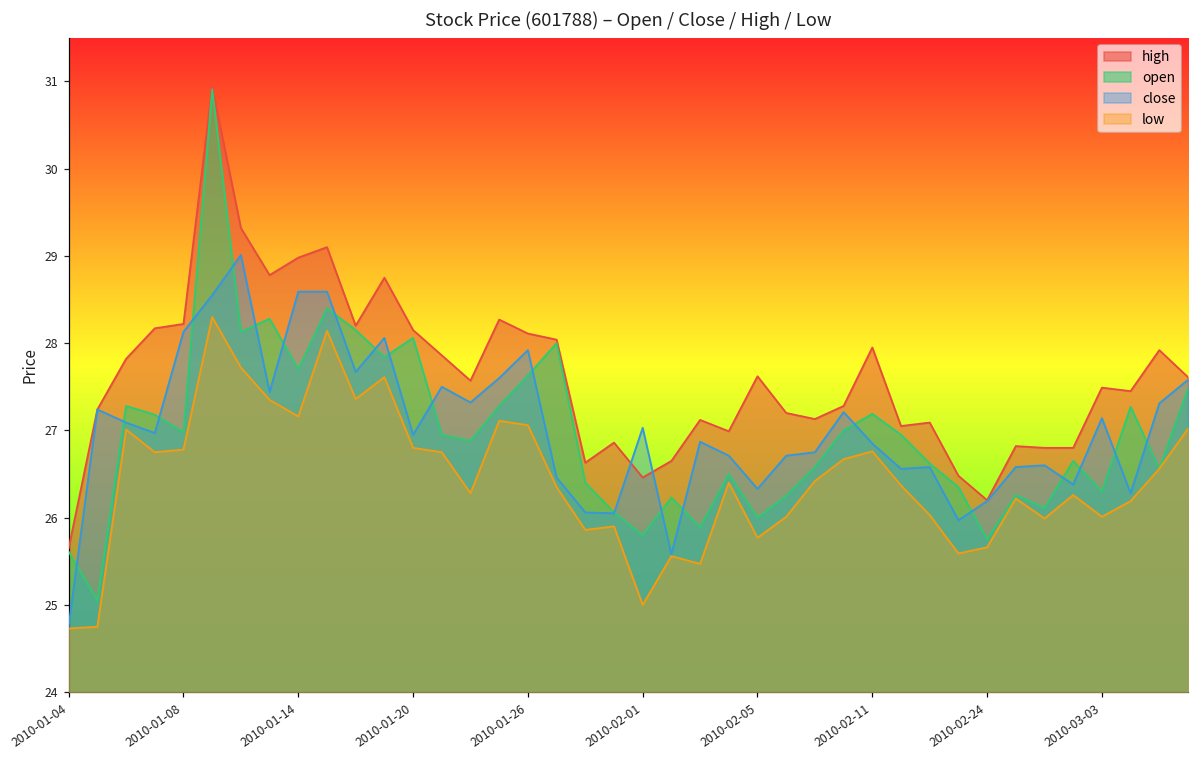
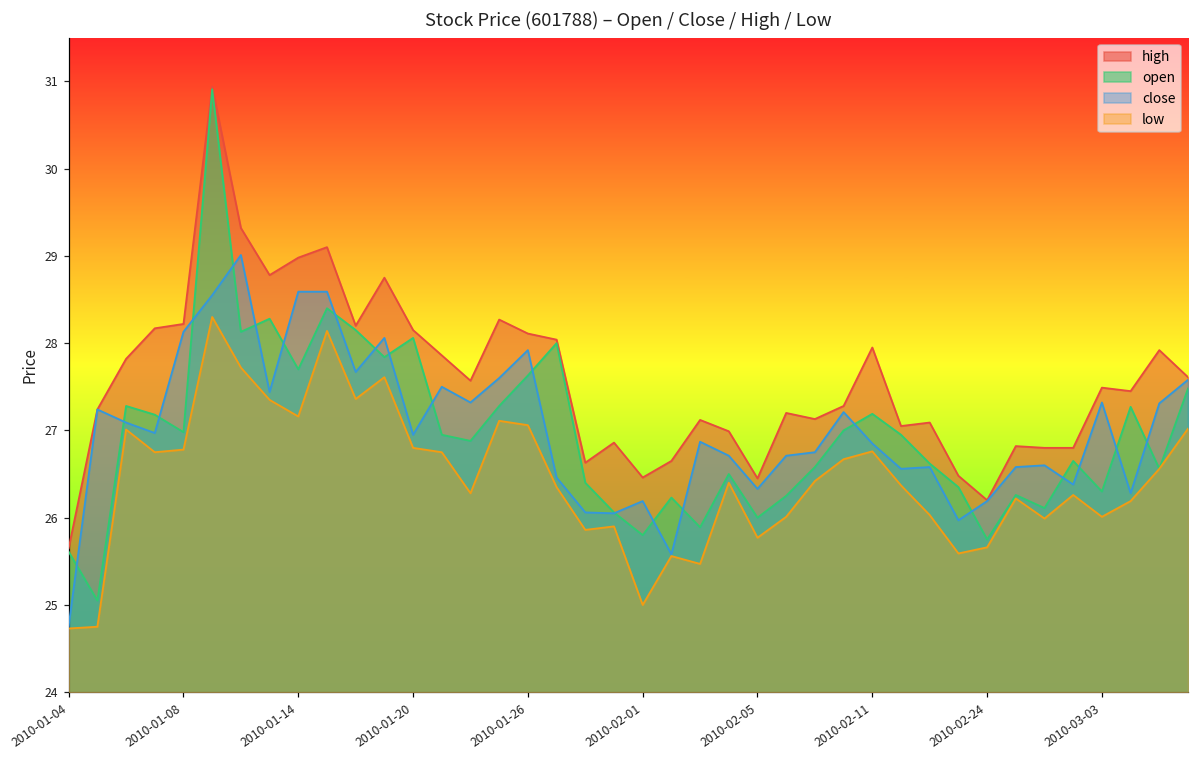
close, 2010-02-01: 27.0 -> 26.2
high, 2010-02-05: 27.6 -> 26.5
close, 2010-03-03: 27.1 -> 27.3
